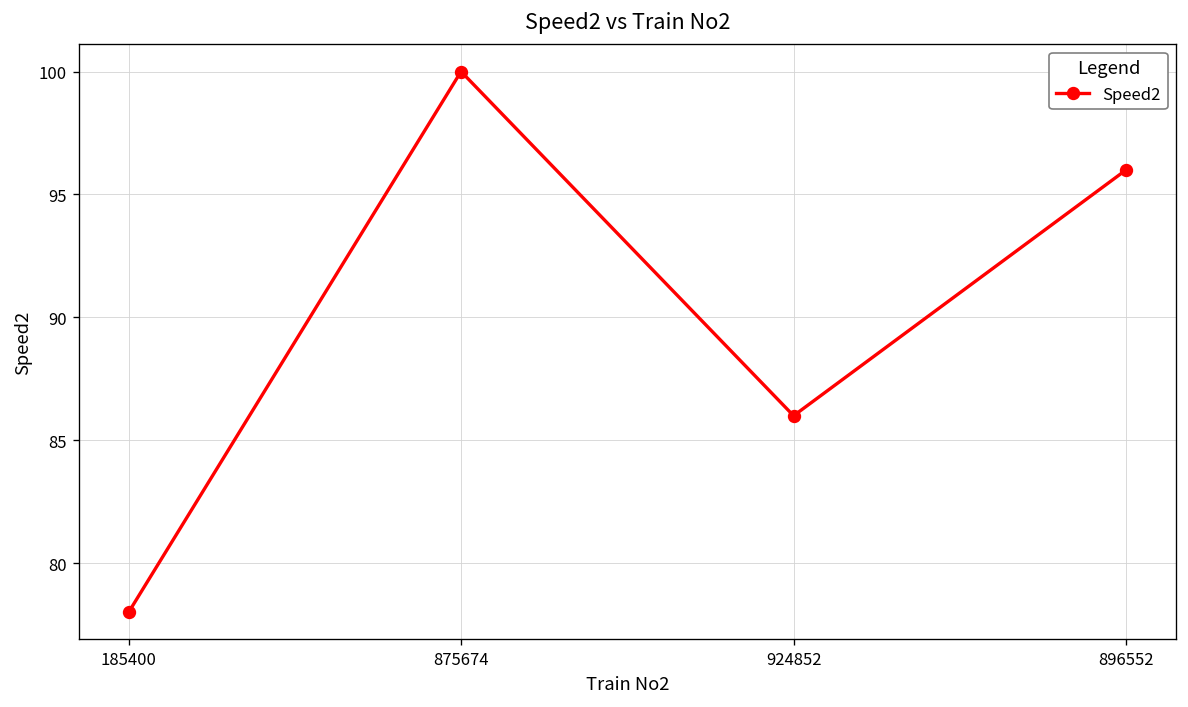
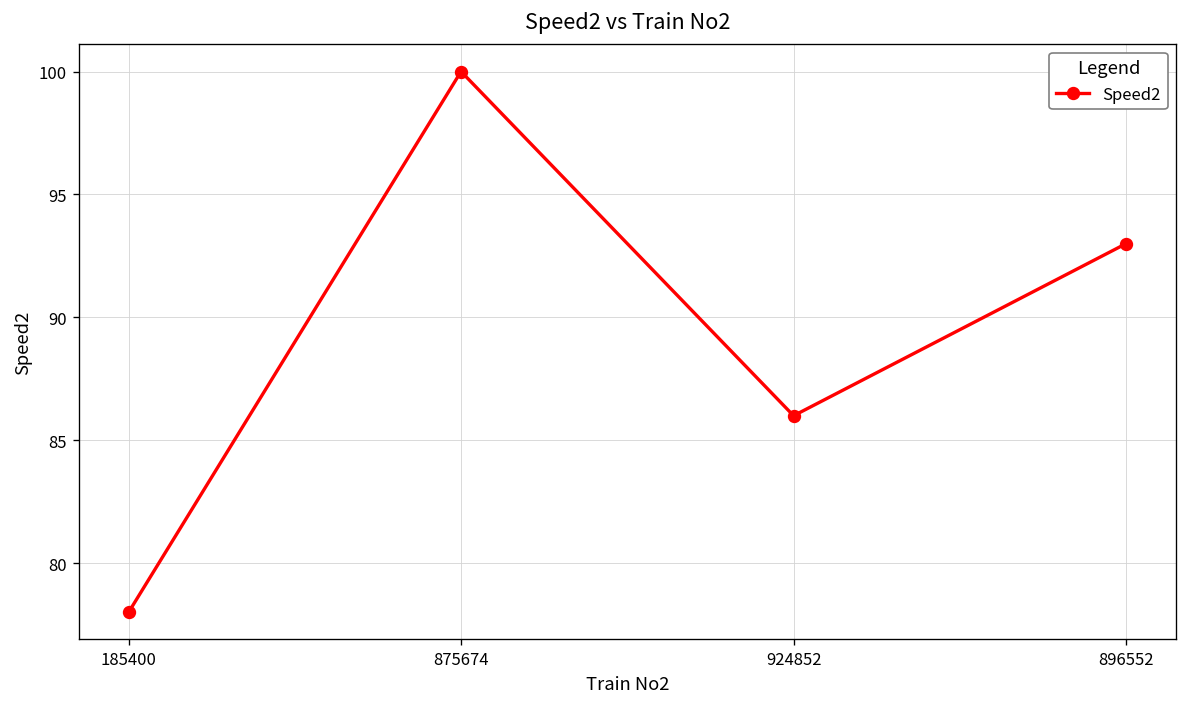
896552: 96 -> 93
